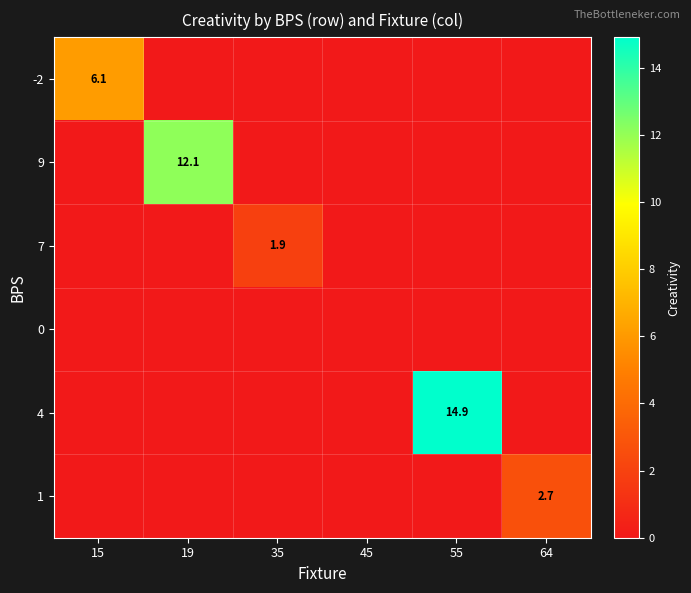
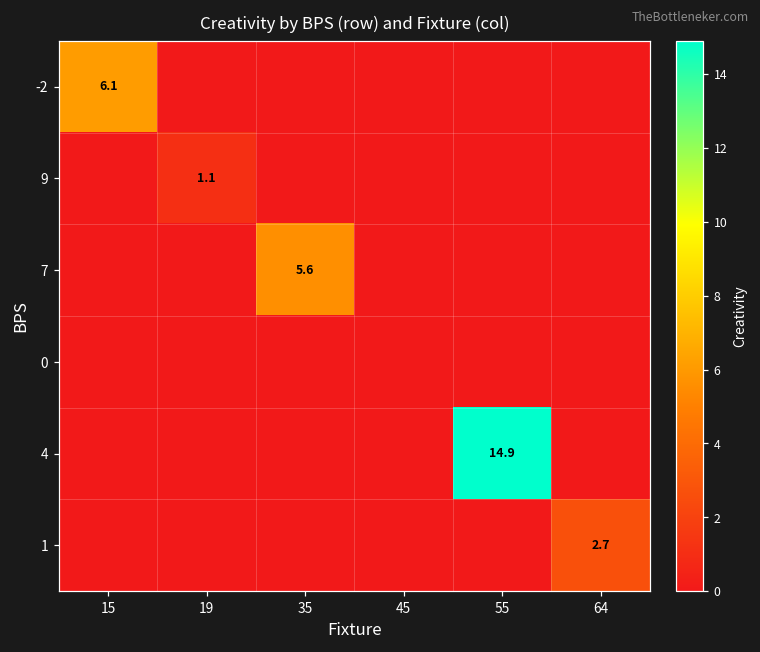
9, 19: 12.1 -> 1.1
7, 35: 1.9 -> 5.6
